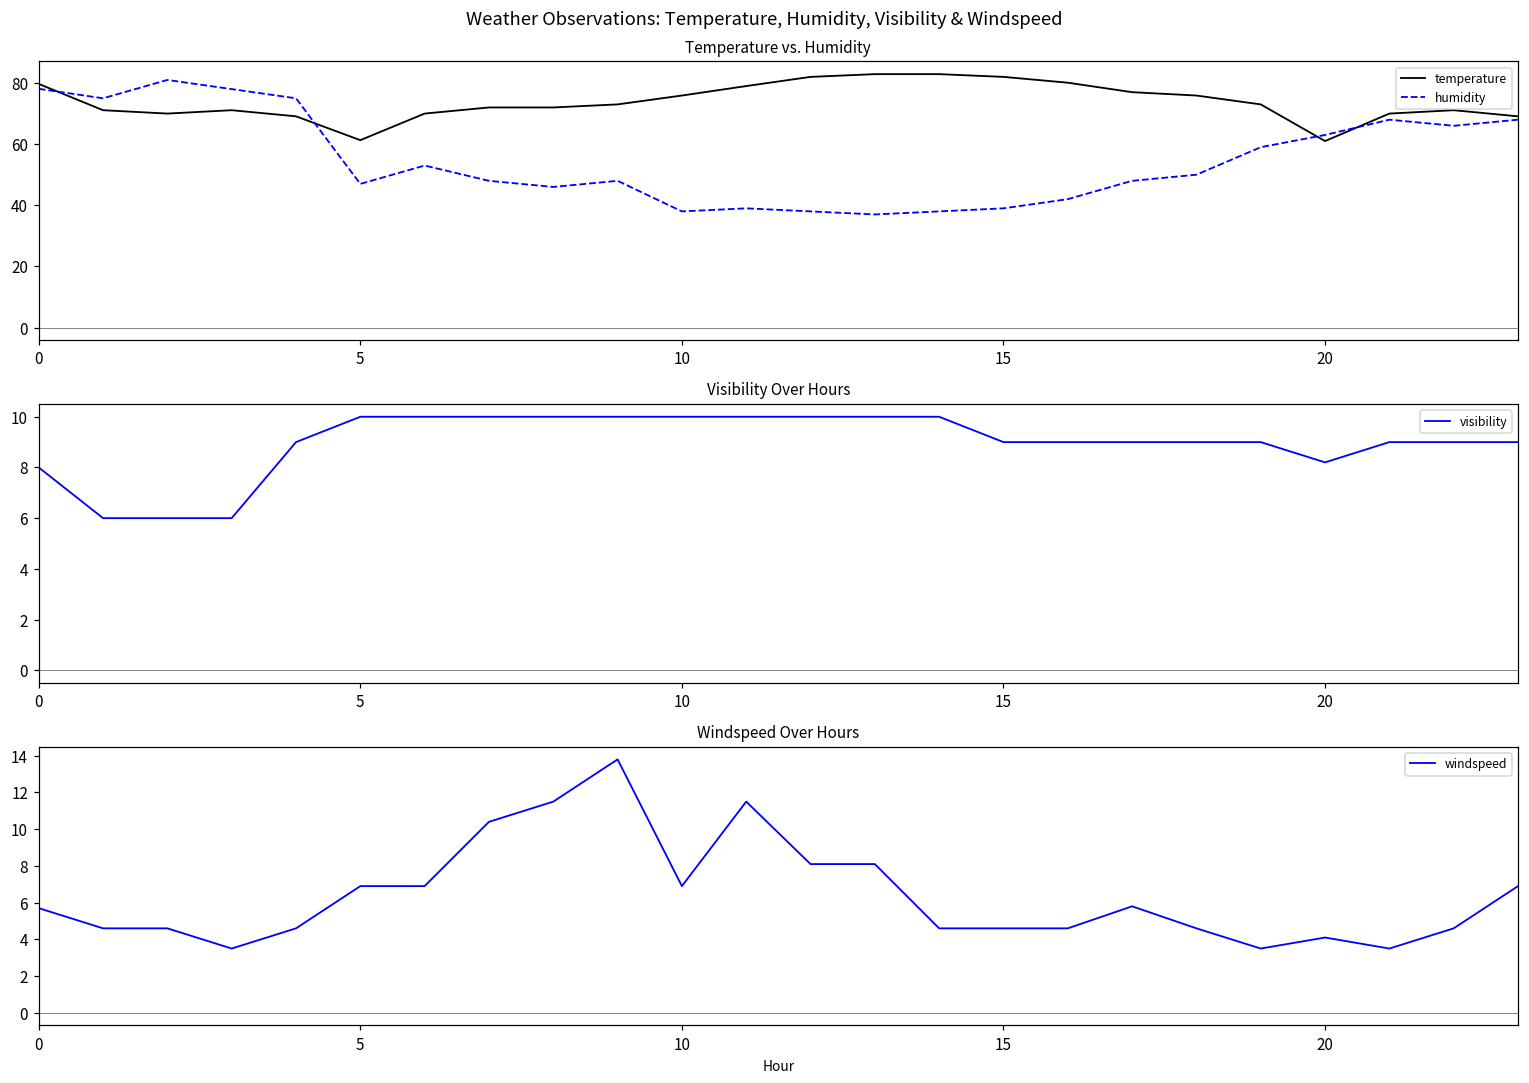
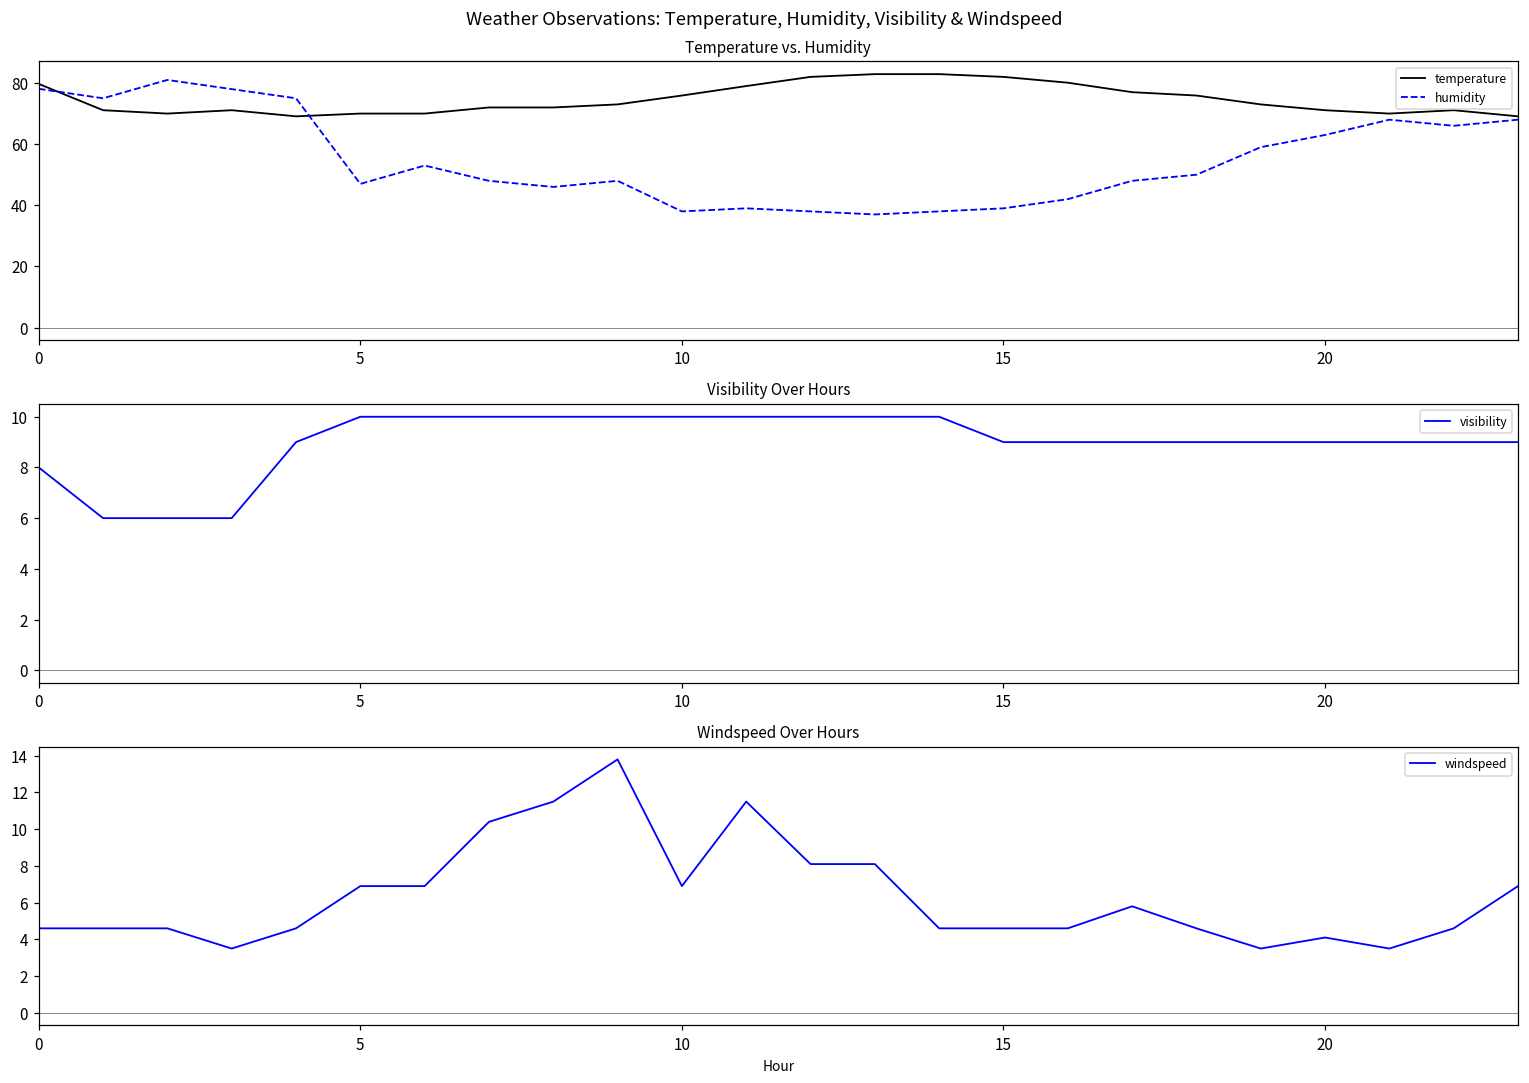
Temperature vs. Humidity, temperature, 5: 61 -> 70
Temperature vs. Humidity, temperature, 20: 61 -> 71
Visibility Over Hours, 20: 8.2 -> 9.0
Windspeed Over Hours, 0: 5.7 -> 4.6
